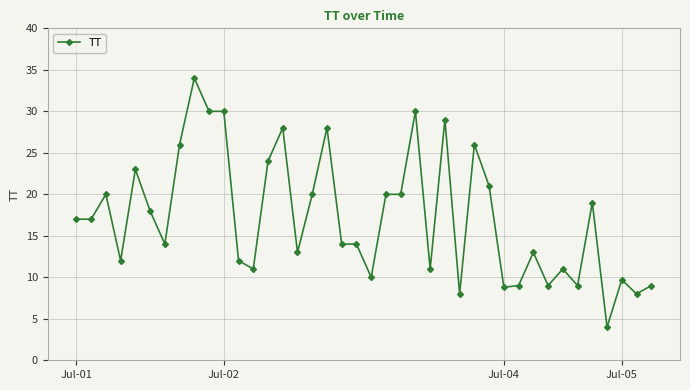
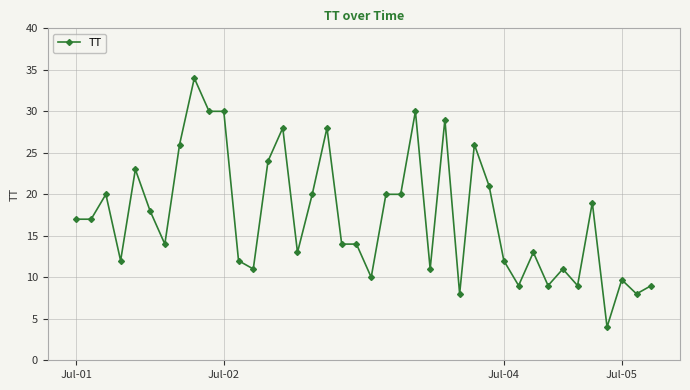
Jul-04: 9 -> 12
